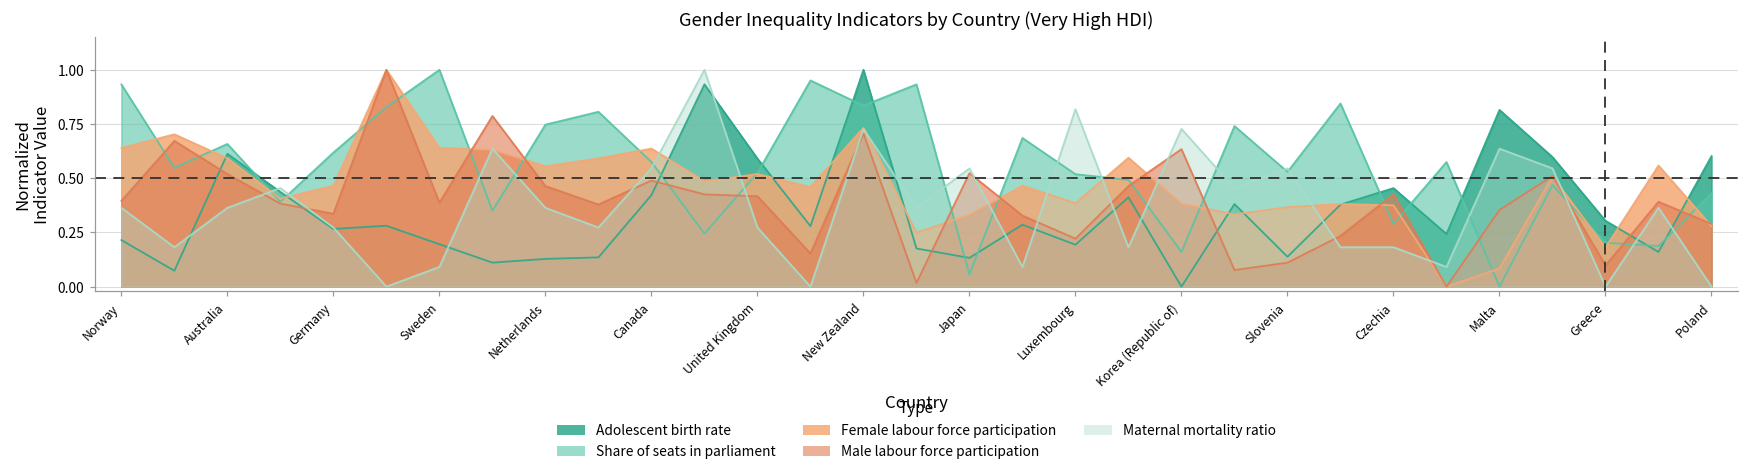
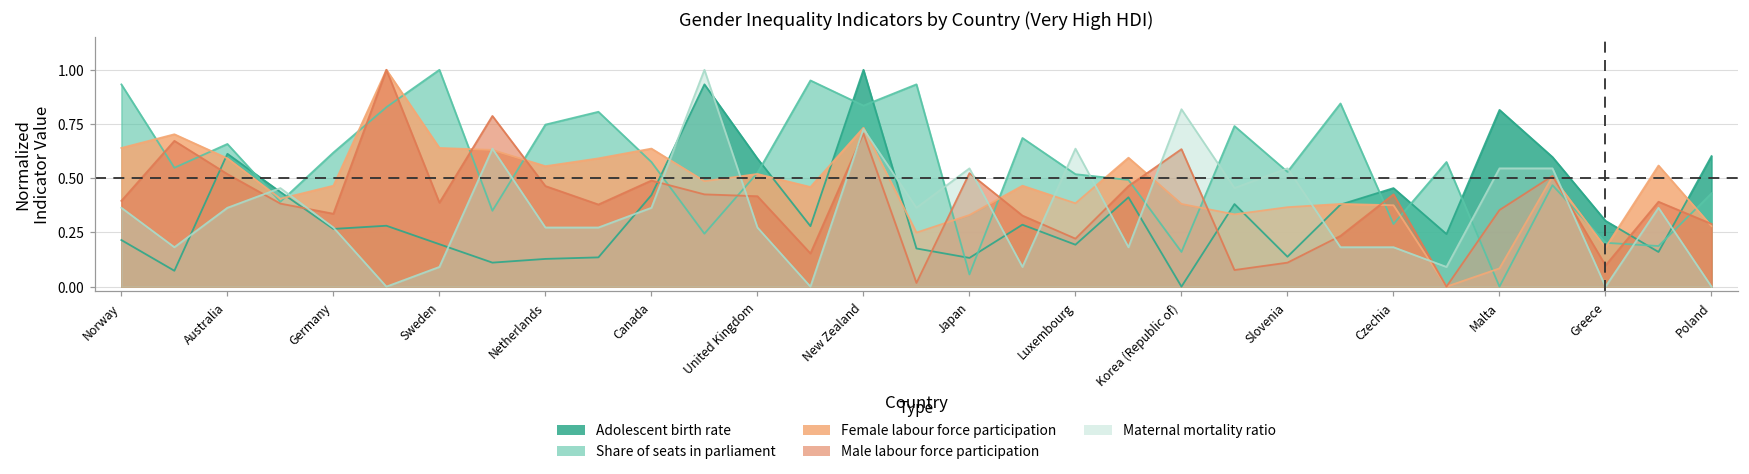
Maternal mortality ratio, Netherlands: 0.36 -> 0.27
Maternal mortality ratio, Canada: 0.55 -> 0.36
Maternal mortality ratio, Luxembourg: 0.82 -> 0.64
Maternal mortality ratio, Korea (Republic of): 0.73 -> 0.82
Maternal mortality ratio, Malta: 0.64 -> 0.55
